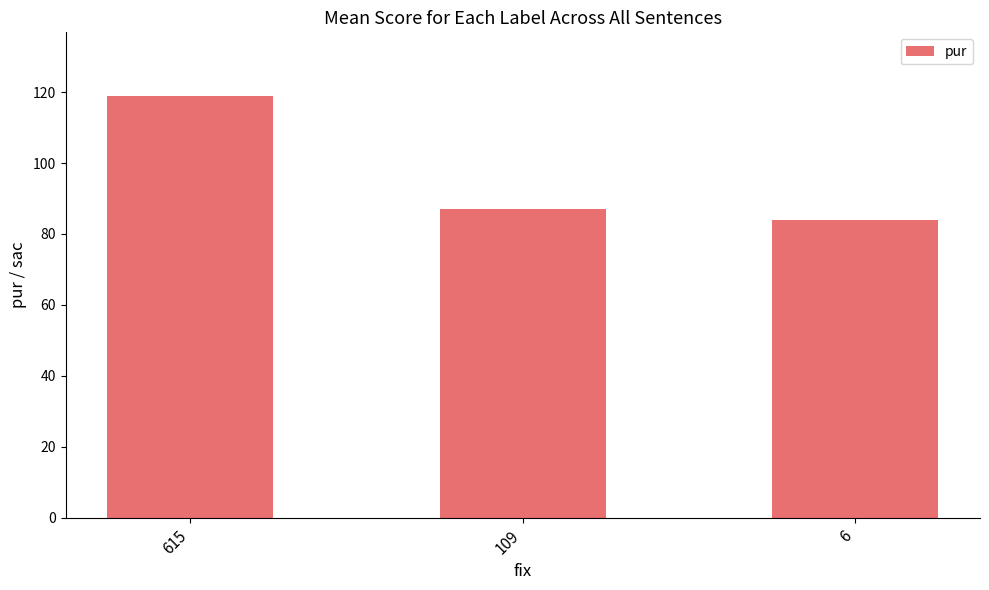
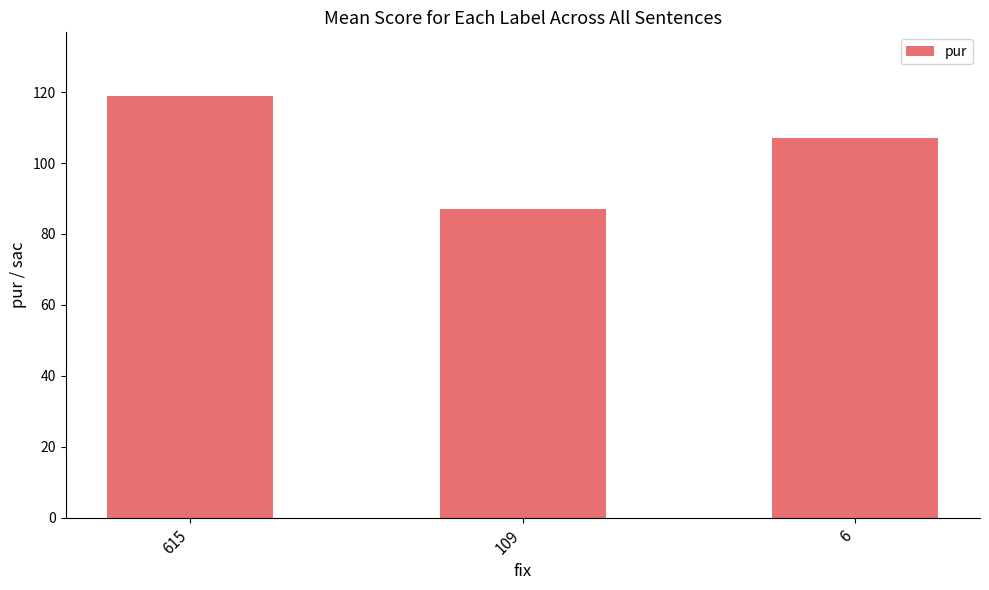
6: 84 -> 107
